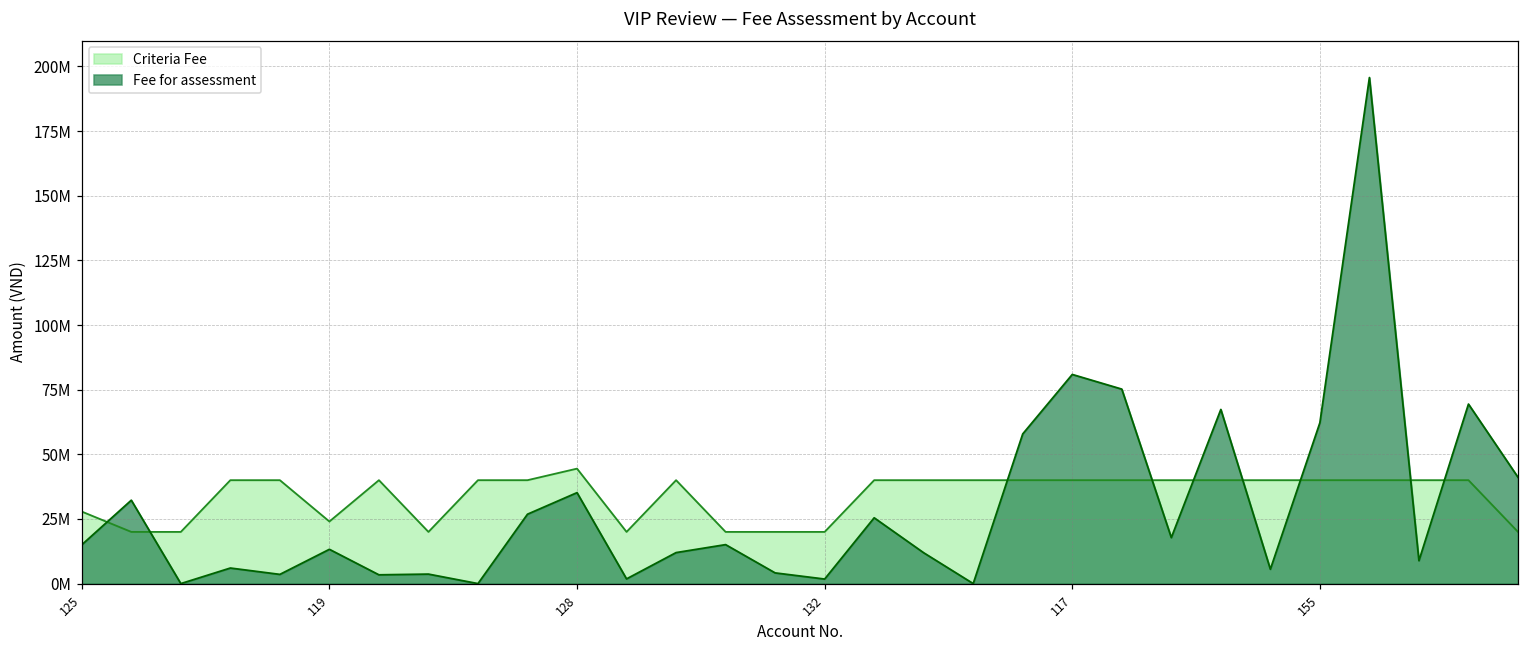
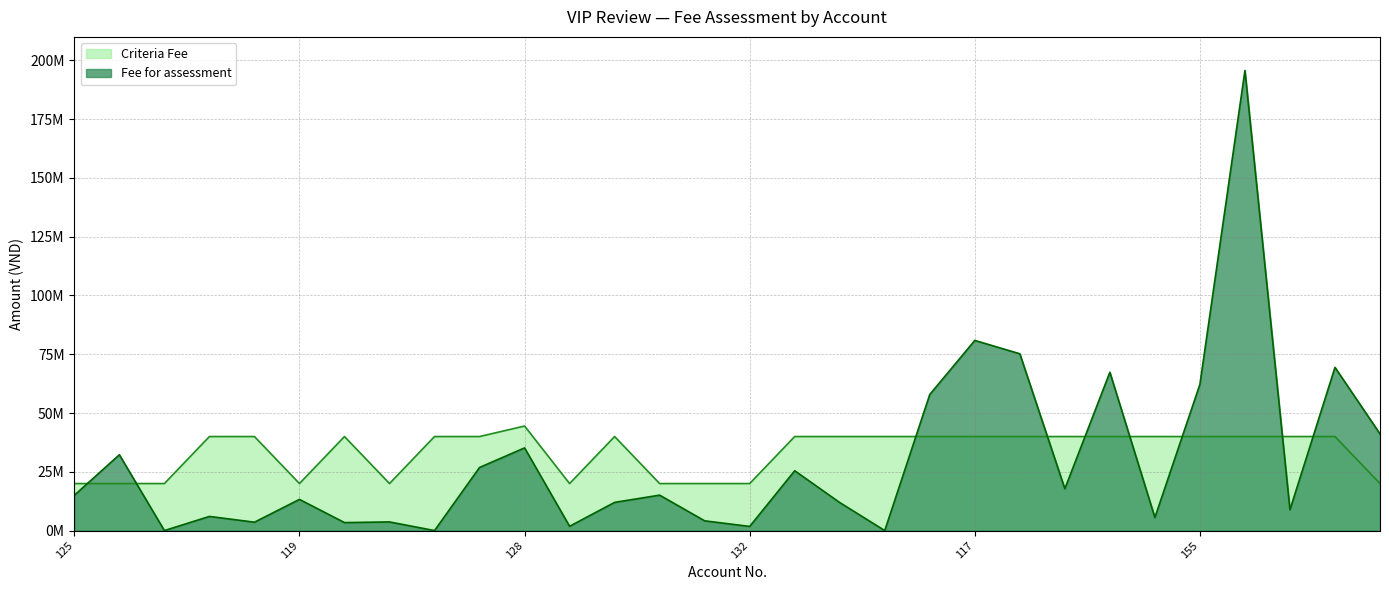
Criteria Fee, 125: 28000000 -> 20000000
Criteria Fee, 119: 24000000 -> 20000000
